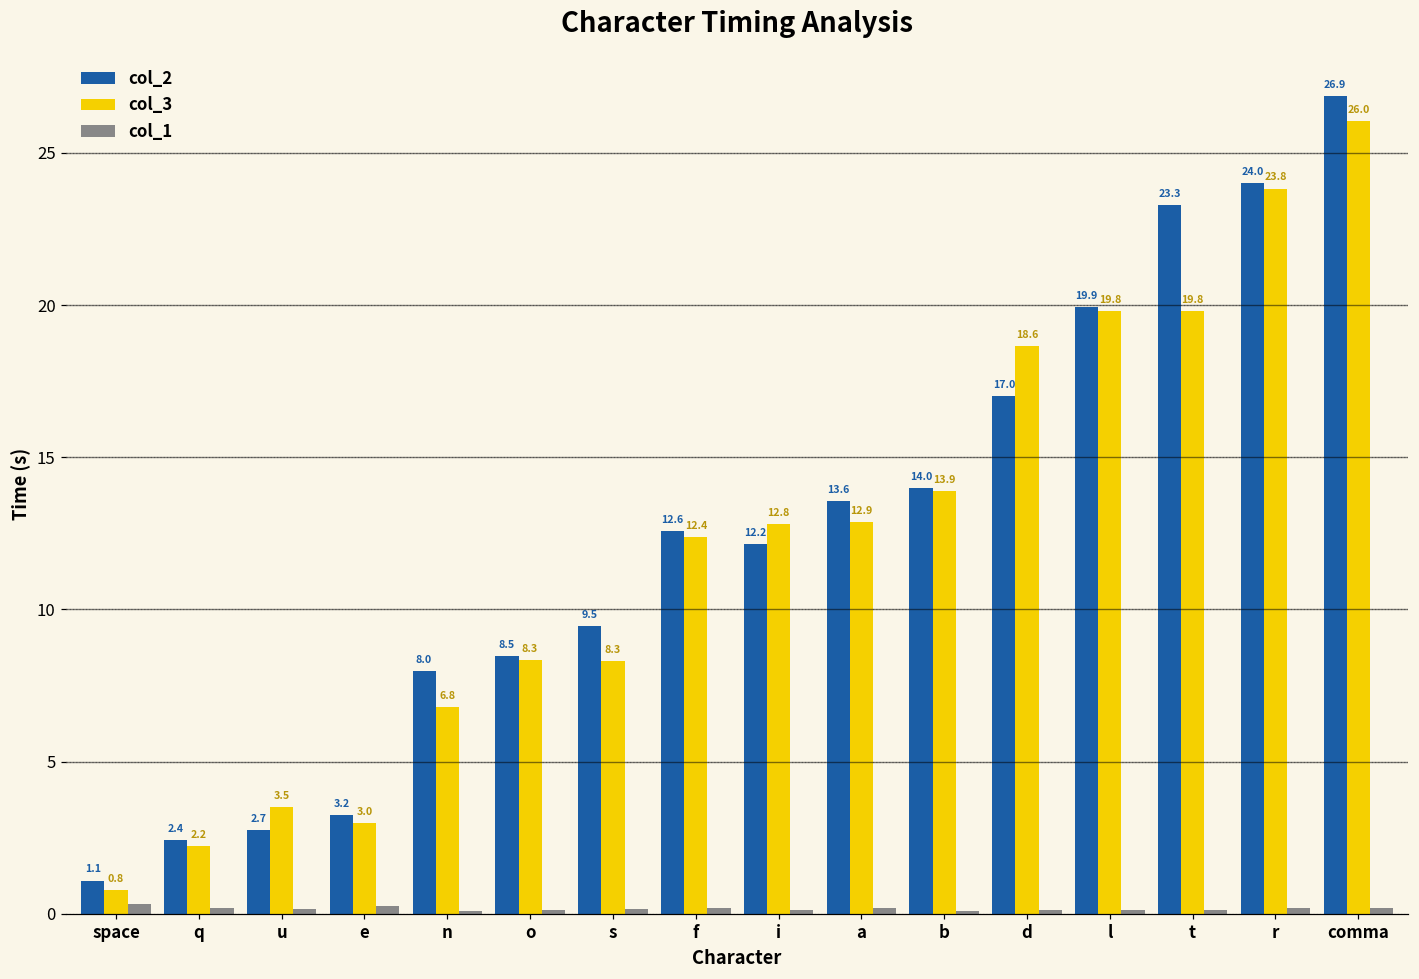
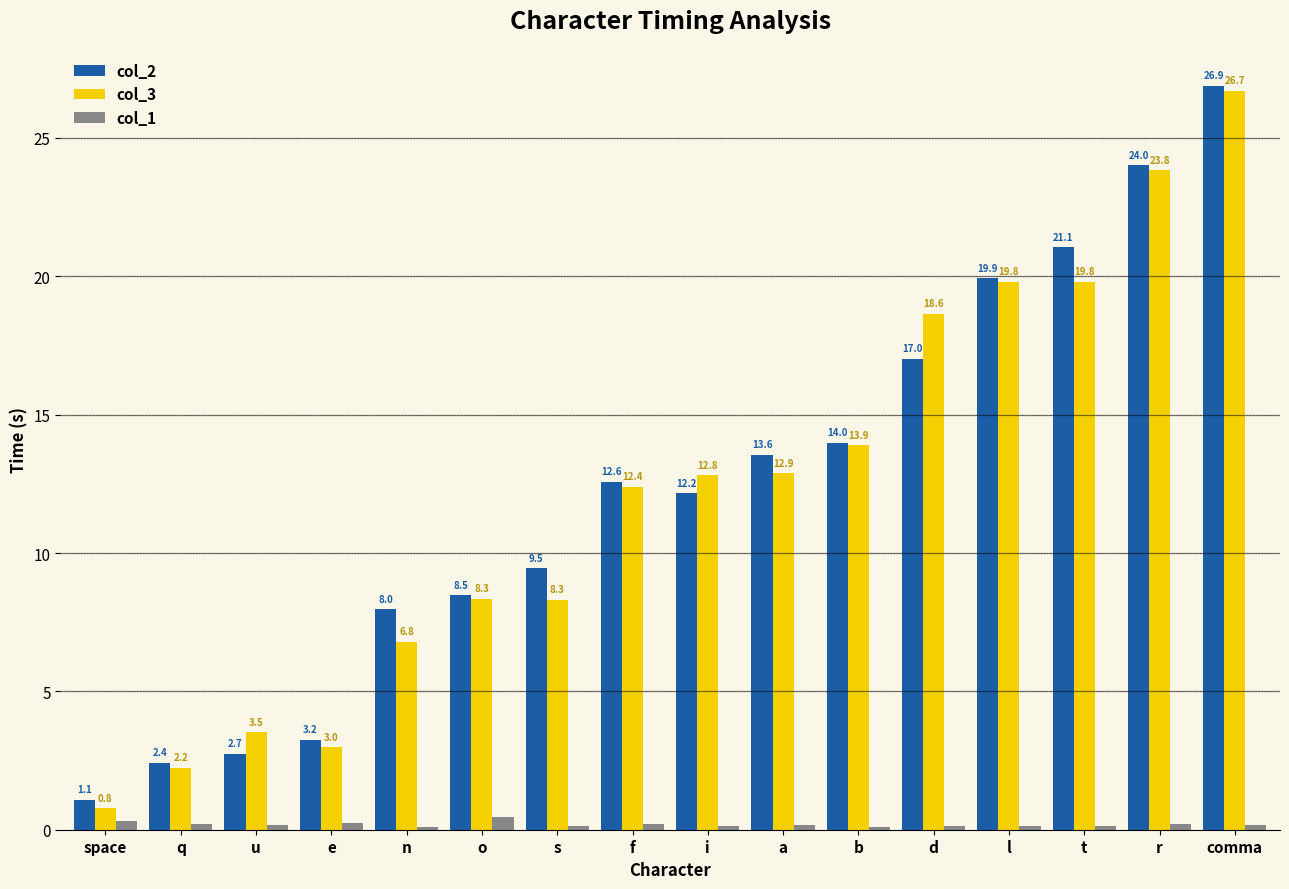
col_1, o: 0.1 -> 0.4
col_2, t: 23.3 -> 21.1
col_3, comma: 26.0 -> 26.7
